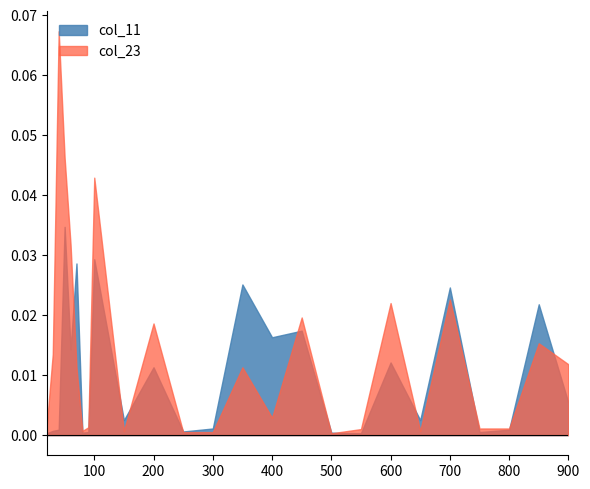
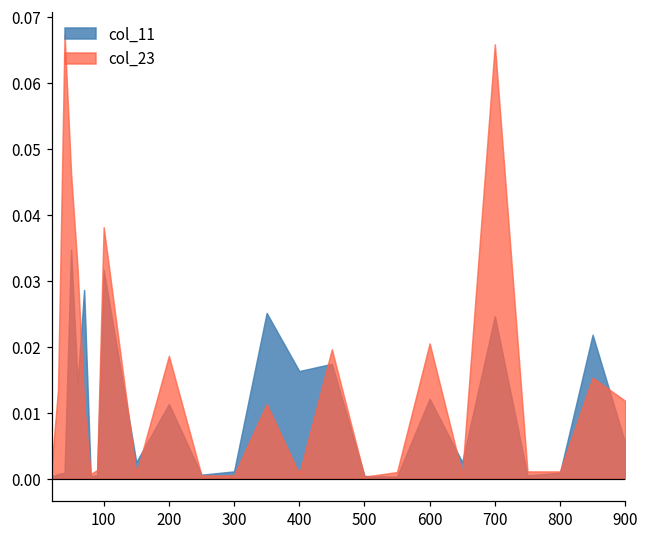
col_11, 100: 0.029 -> 0.032
col_23, 100: 0.043 -> 0.038
col_23, 400: 0.003 -> 0.001
col_23, 600: 0.022 -> 0.021
col_23, 700: 0.023 -> 0.066
